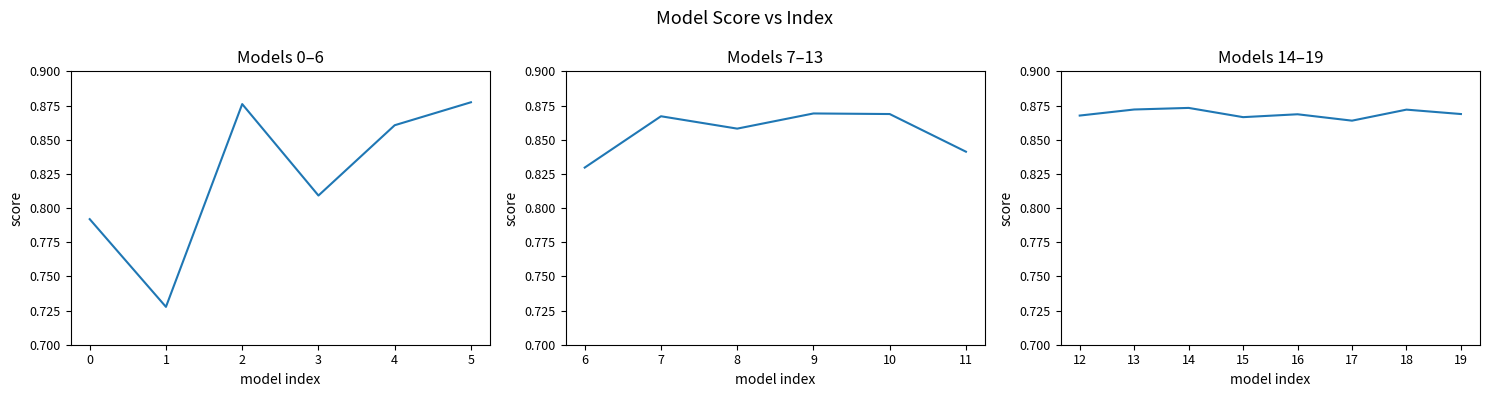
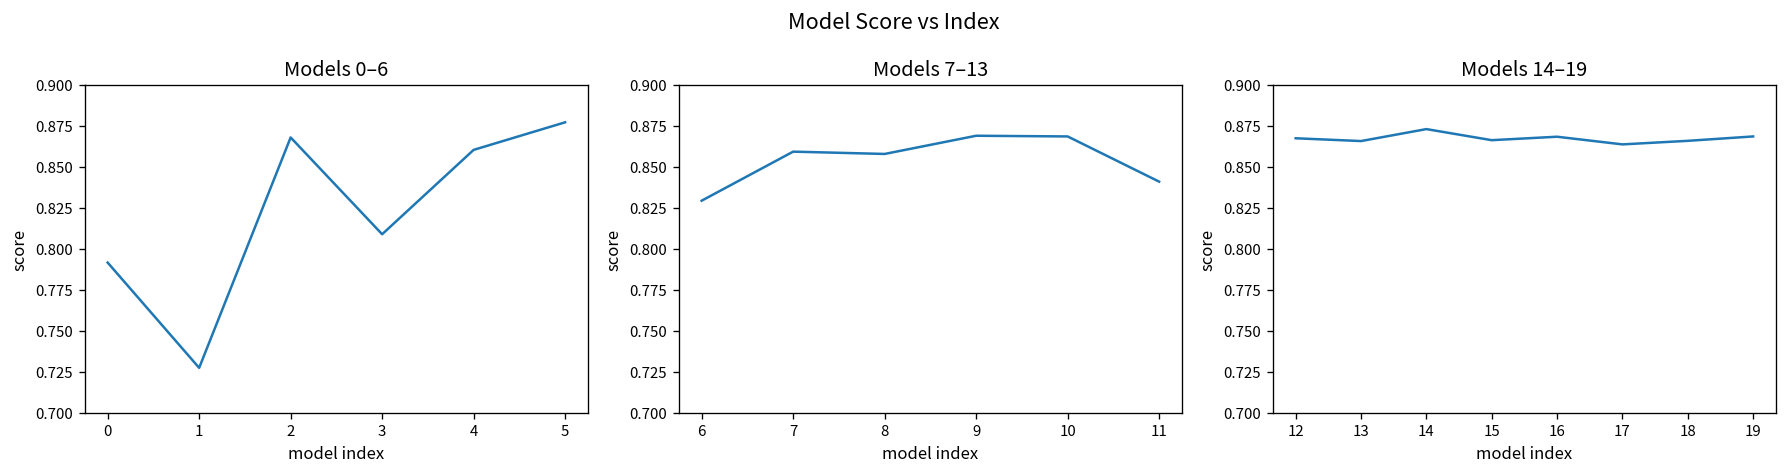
Models 0–6, 2: 0.876 -> 0.868
Models 7–13, 7: 0.867 -> 0.859
Models 14–19, 13: 0.872 -> 0.866
Models 14–19, 18: 0.872 -> 0.866
